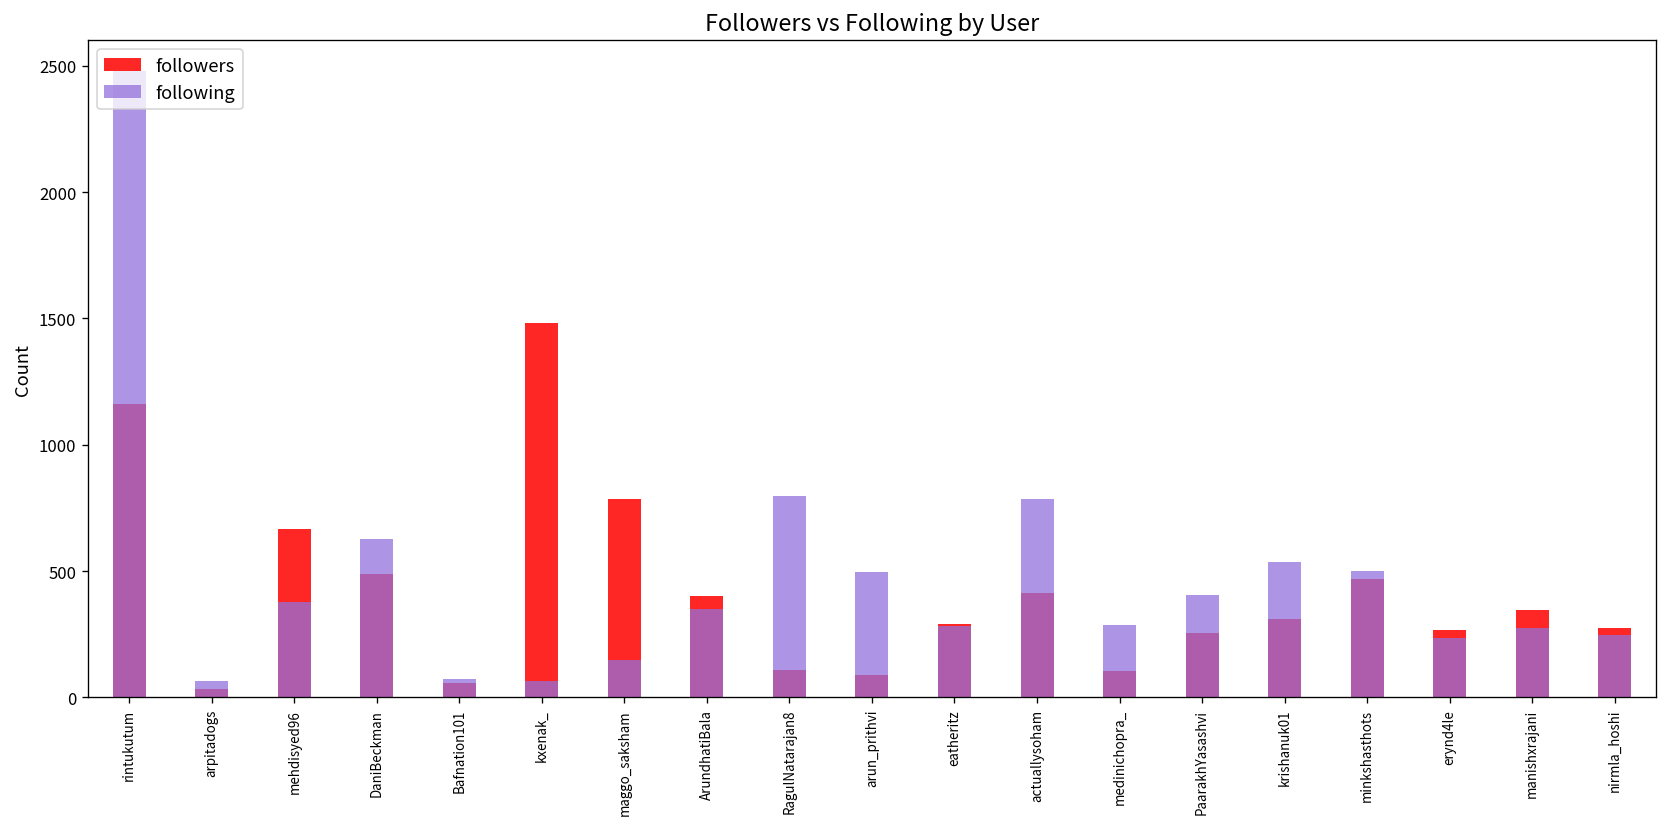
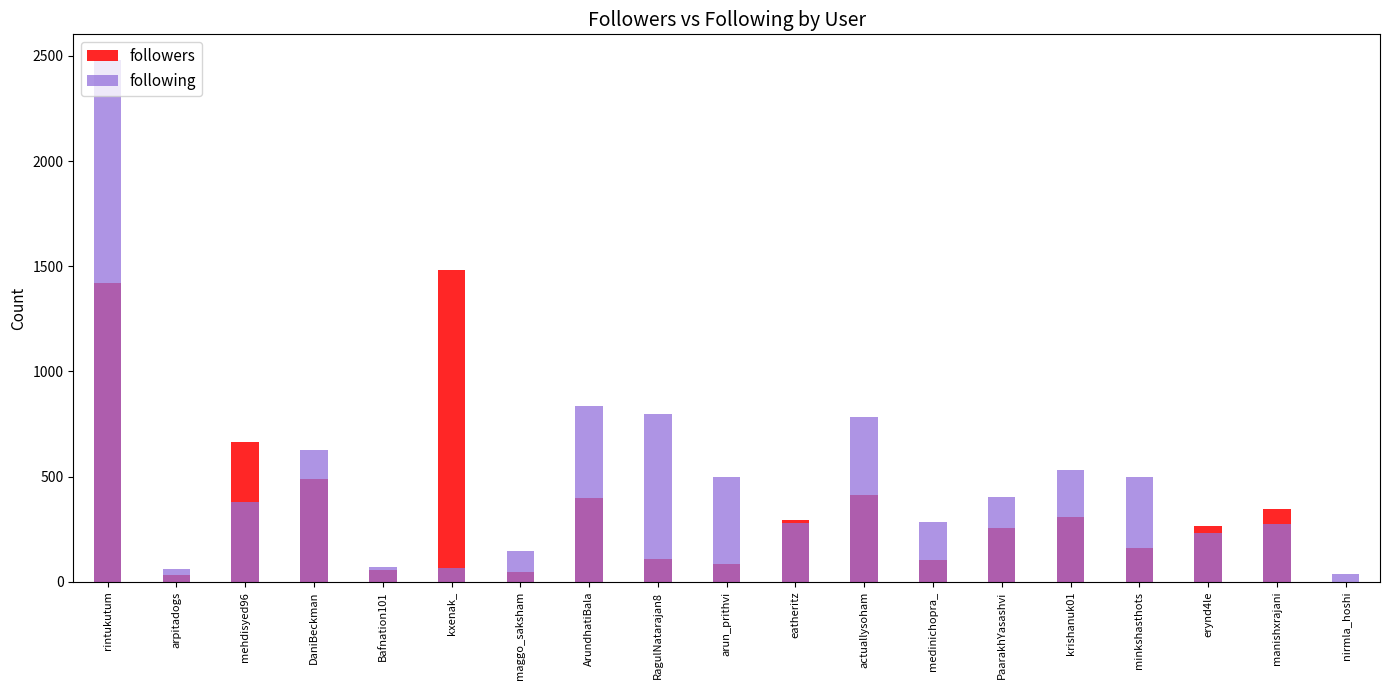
followers, rintukutum: 1160 -> 1420
followers, maggo_saksham: 780 -> 50
following, ArundhatiBala: 350 -> 840
followers, minkshasthots: 470 -> 160
followers, nirmla_hoshi: 270 -> 0
following, nirmla_hoshi: 250 -> 40
